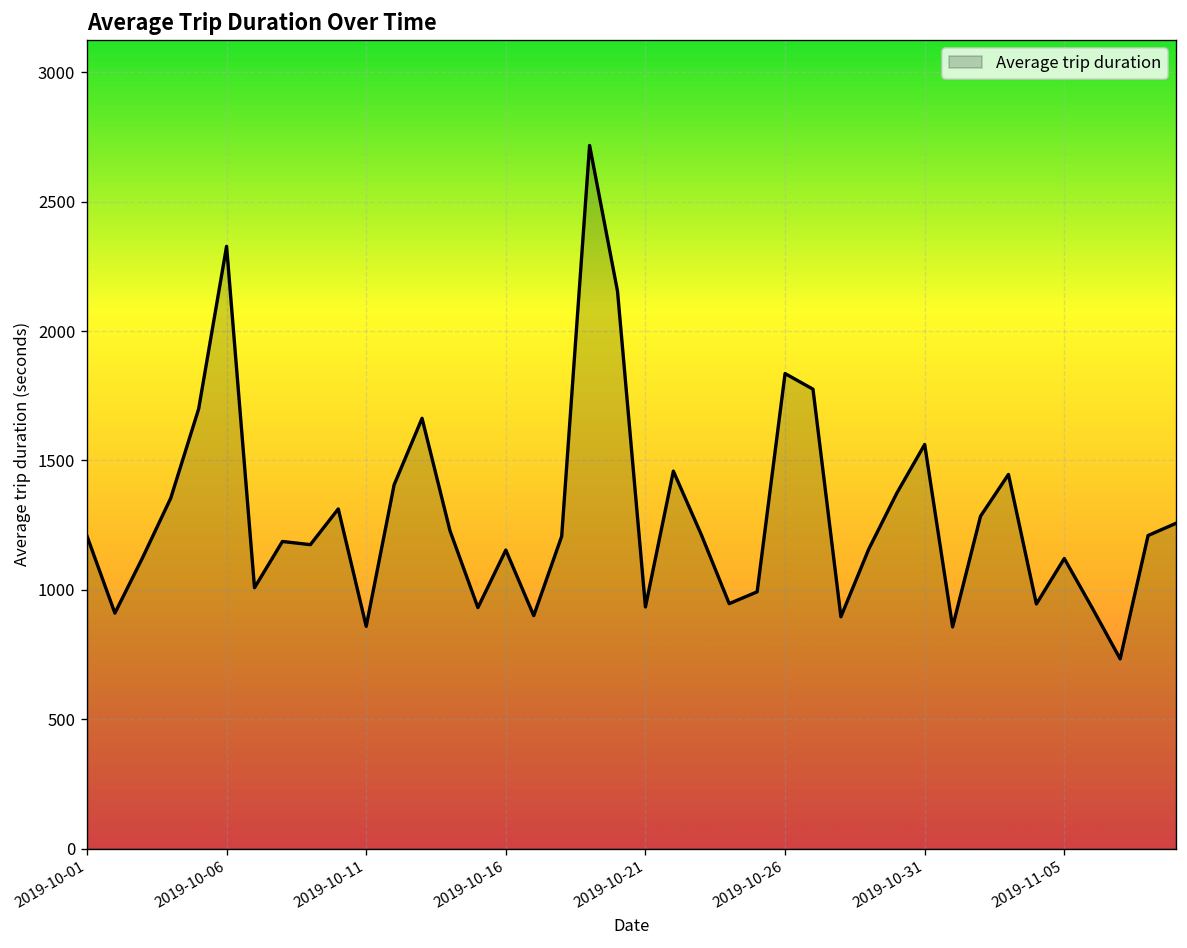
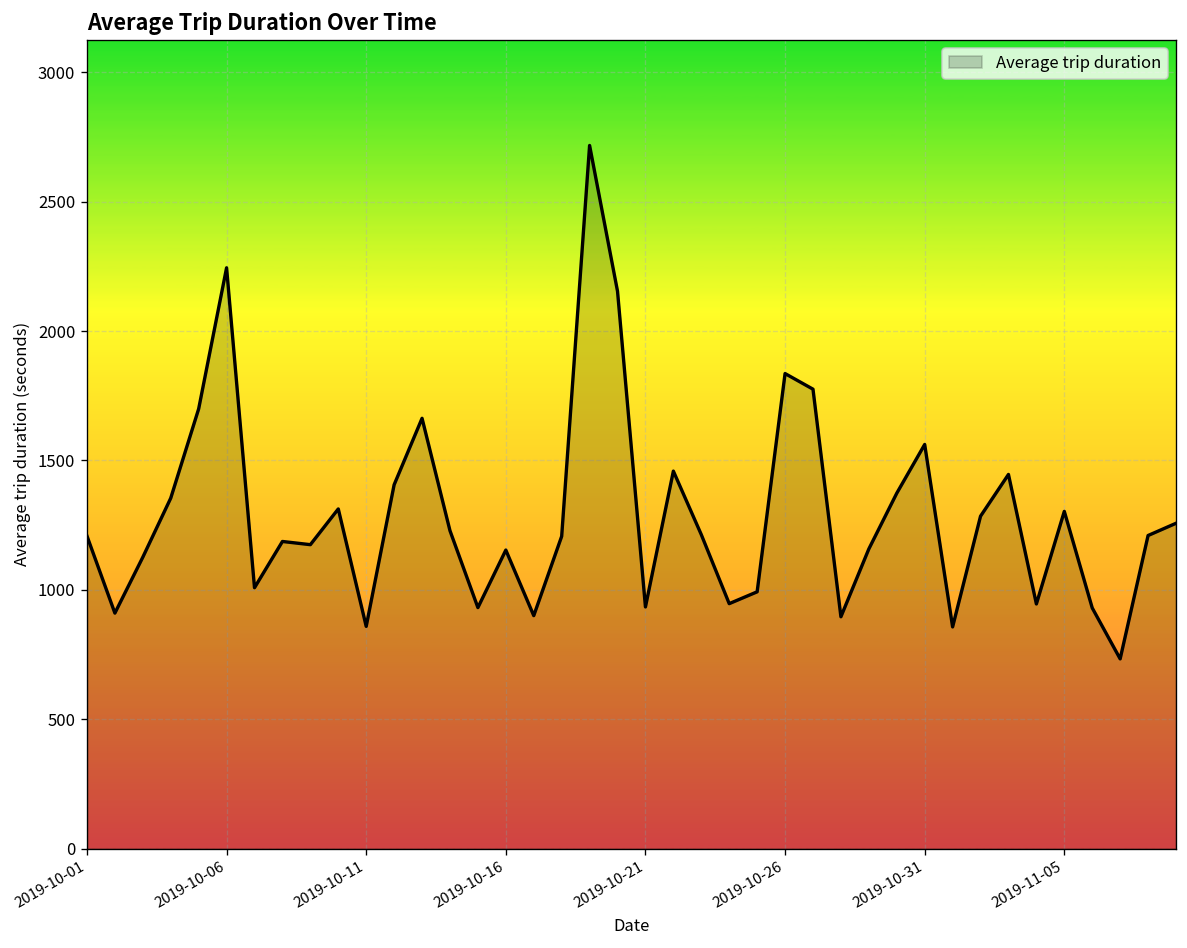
2019-10-06: 2330 -> 2240
2019-11-05: 1120 -> 1300
